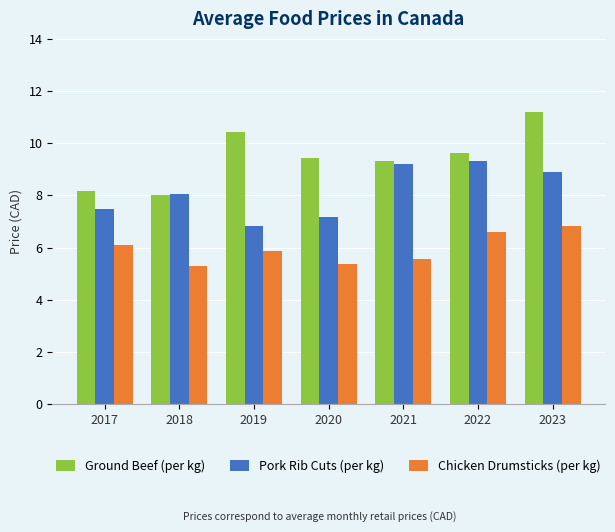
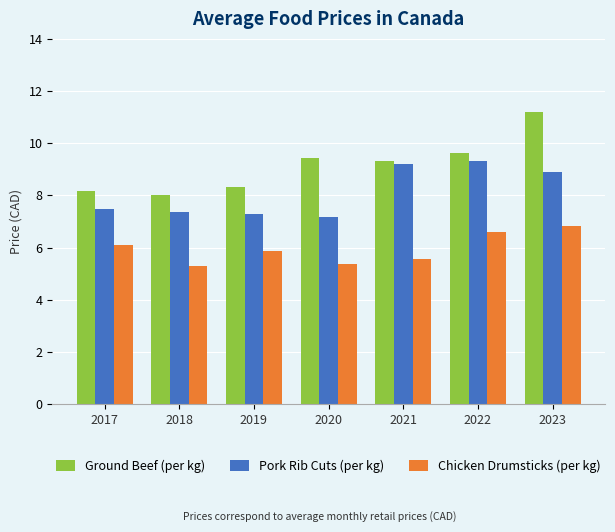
Pork Rib Cuts (per kg), 2018: 8.1 -> 7.4
Ground Beef (per kg), 2019: 10.4 -> 8.3
Pork Rib Cuts (per kg), 2019: 6.8 -> 7.3
